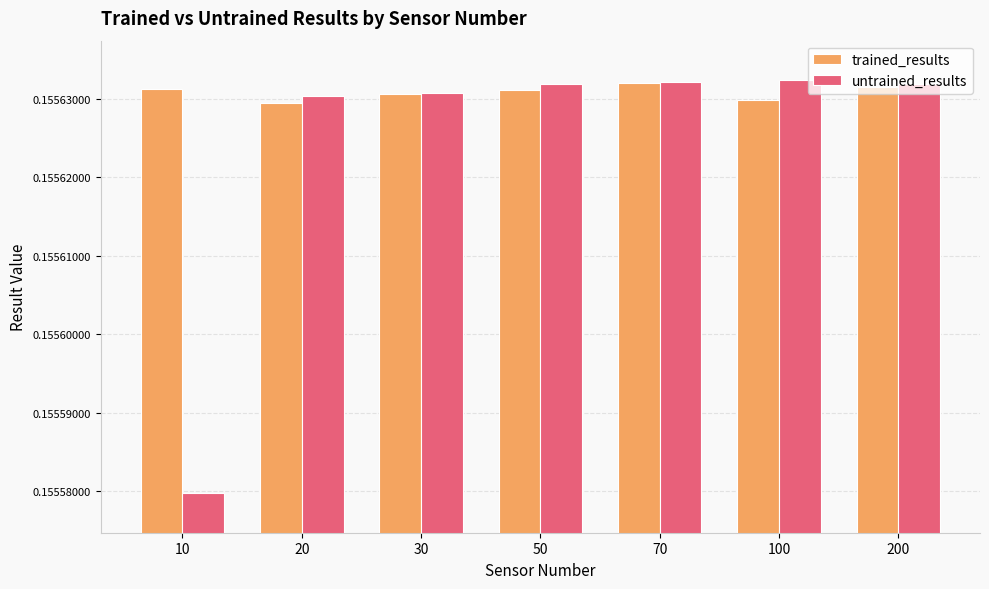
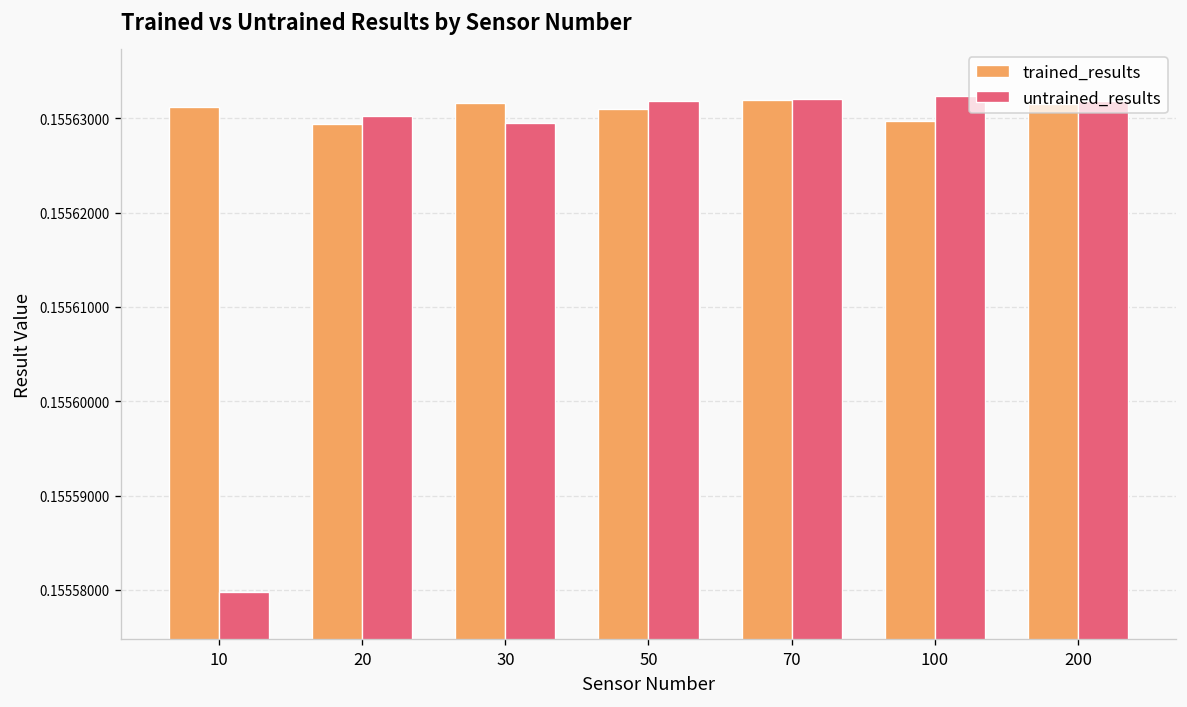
trained_results, 30: 0.155631 -> 0.155632
untrained_results, 30: 0.155631 -> 0.155630
